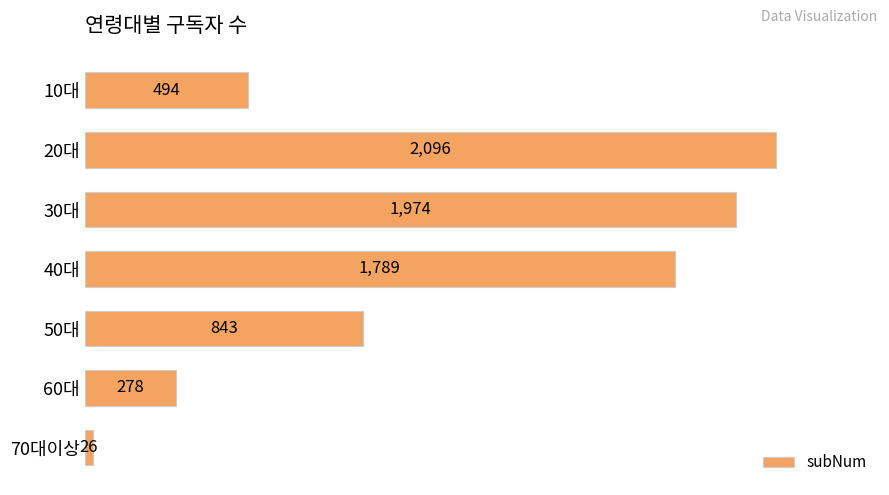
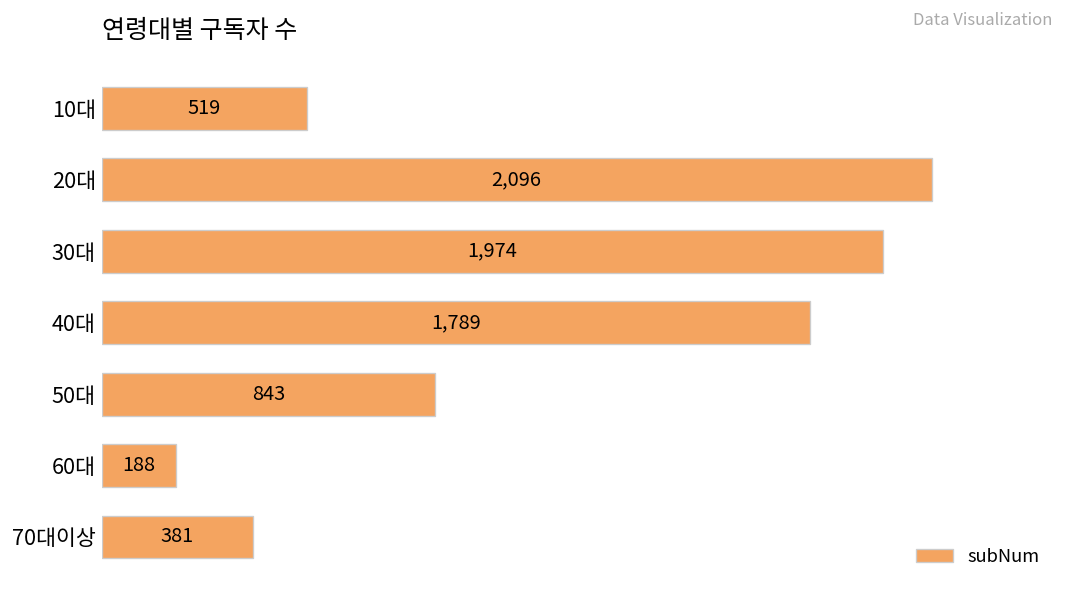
10대: 494 -> 519
60대: 278 -> 188
70대이상: 26 -> 381
